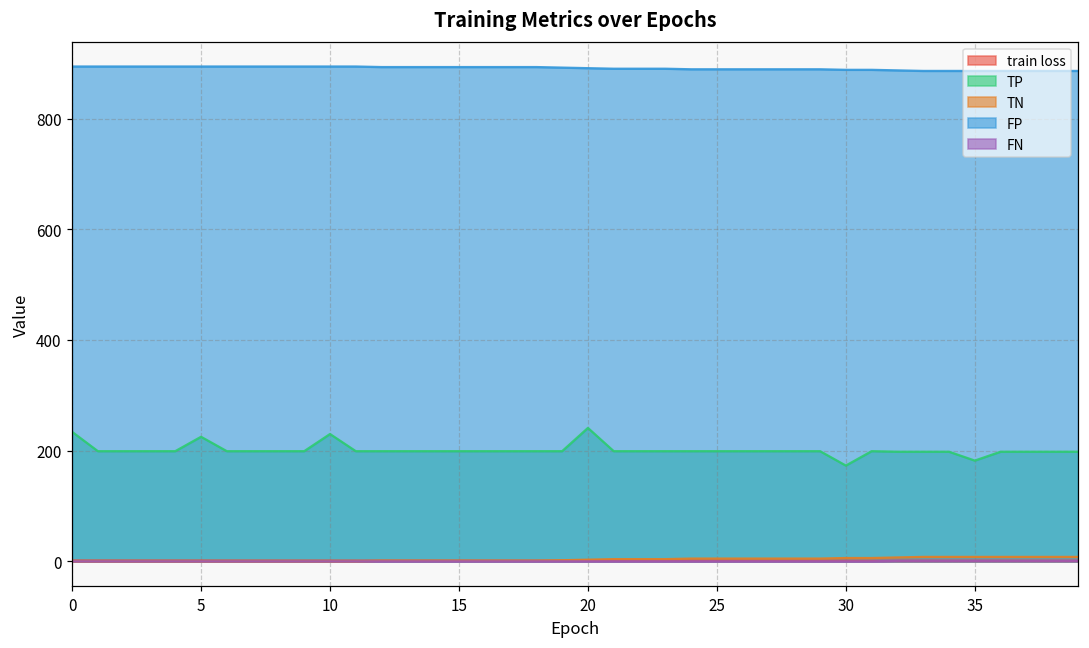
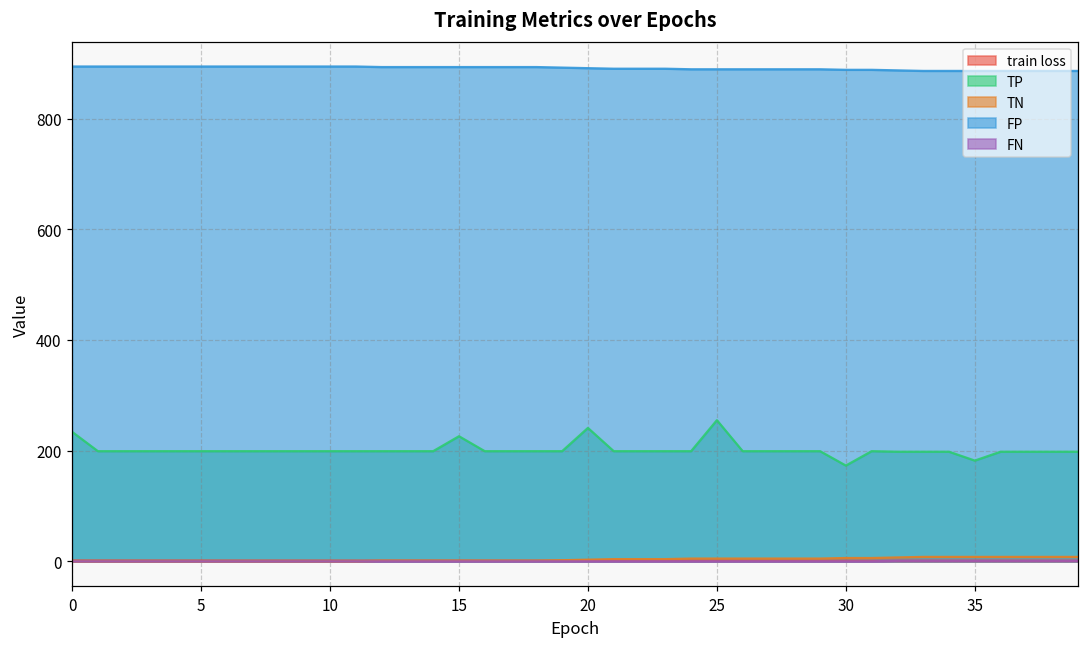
TP, 5: 230 -> 200
TP, 10: 230 -> 200
TP, 15: 200 -> 230
TP, 25: 200 -> 260
